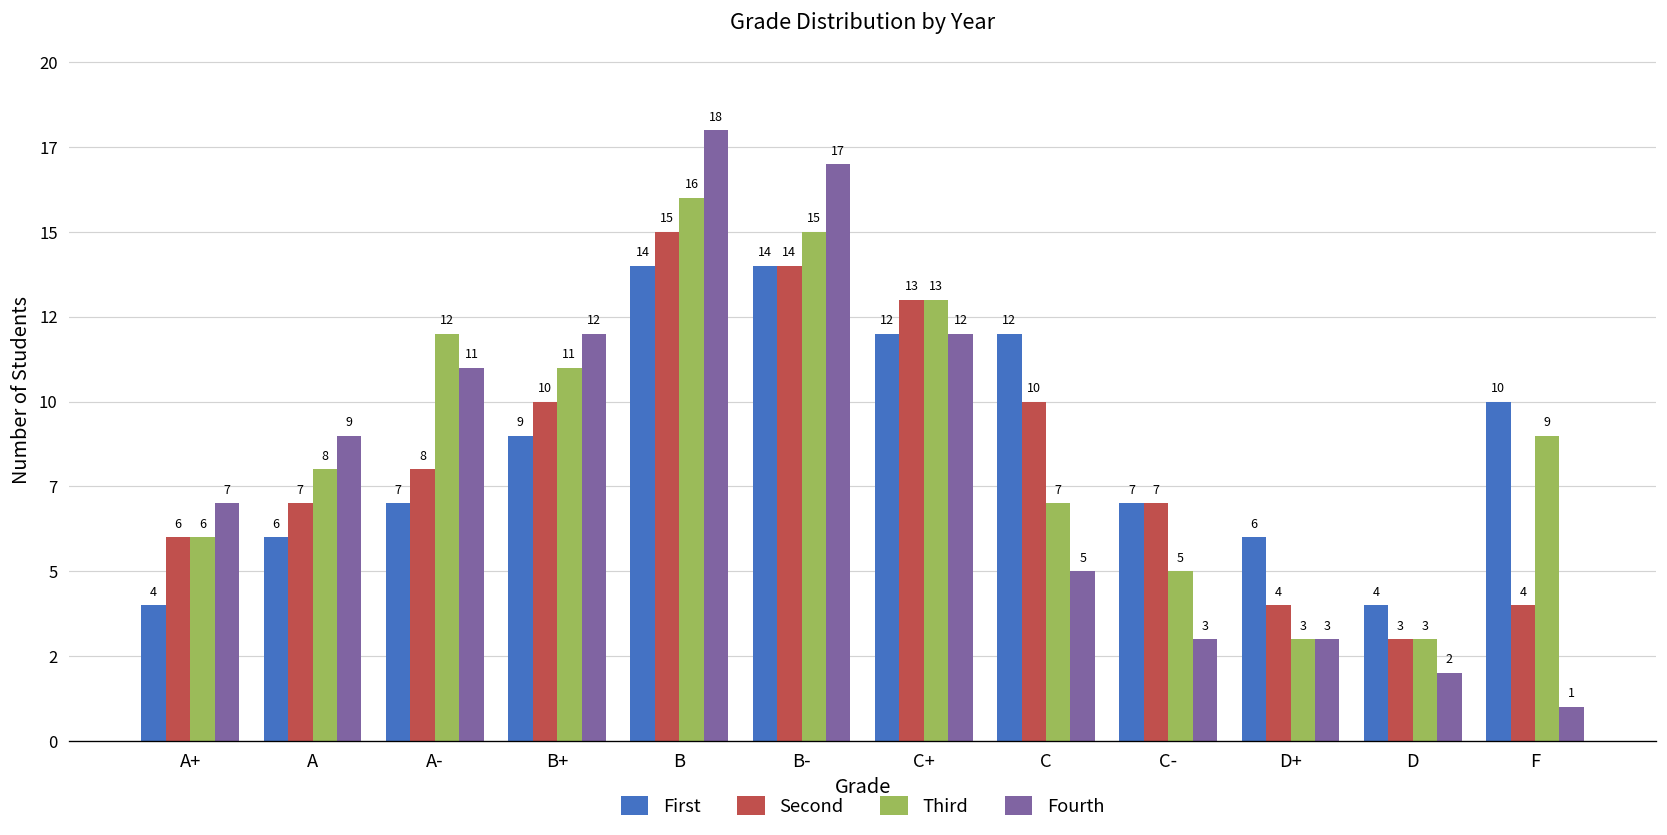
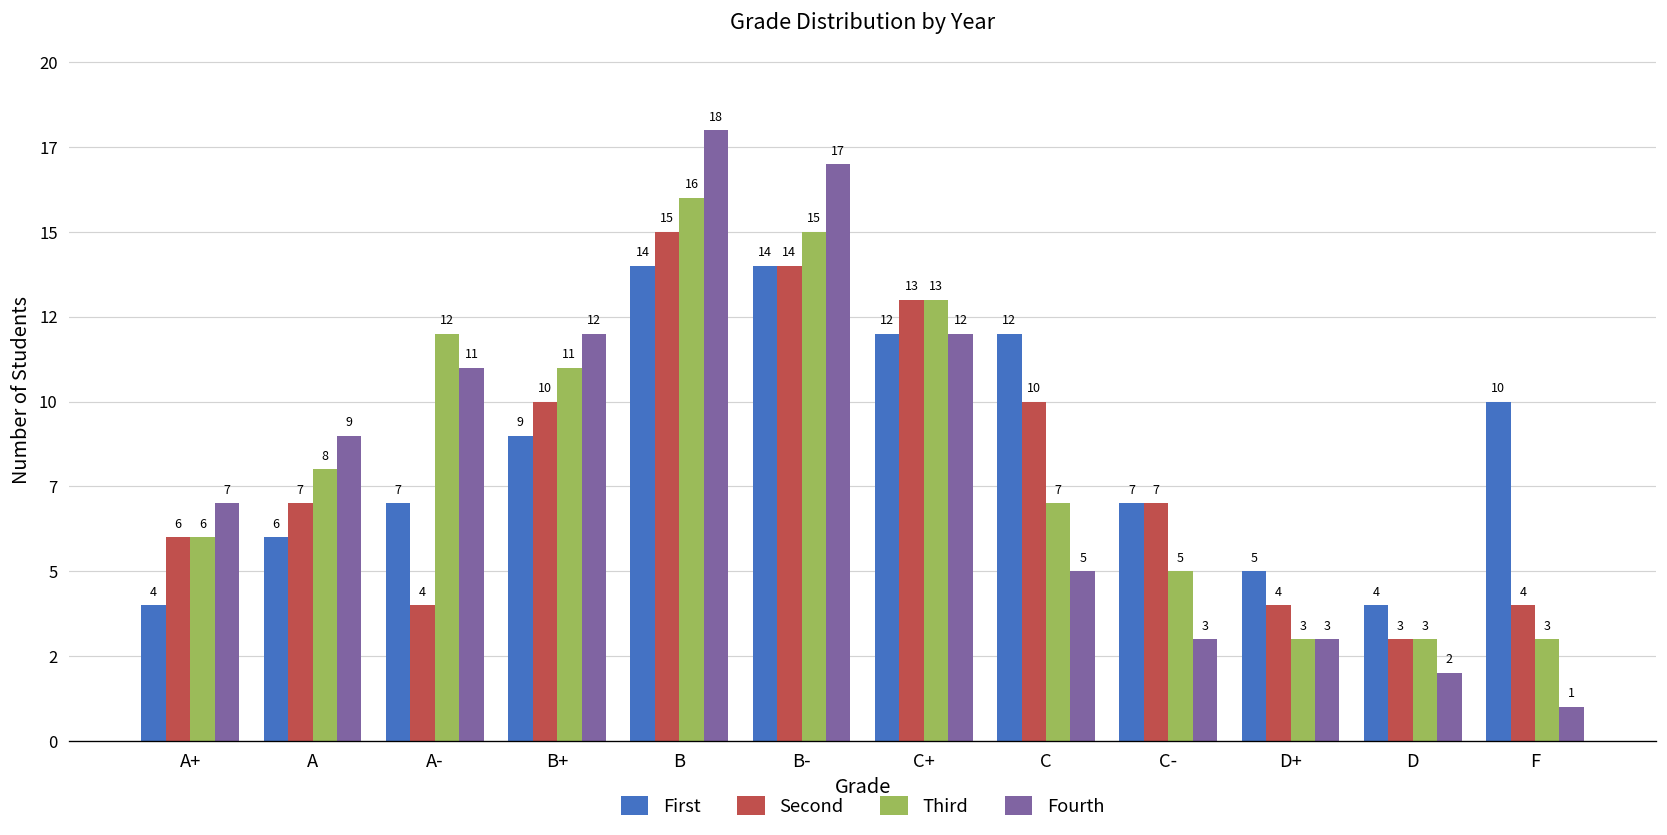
Second, A-: 8 -> 4
First, D+: 6 -> 5
Third, F: 9 -> 3
